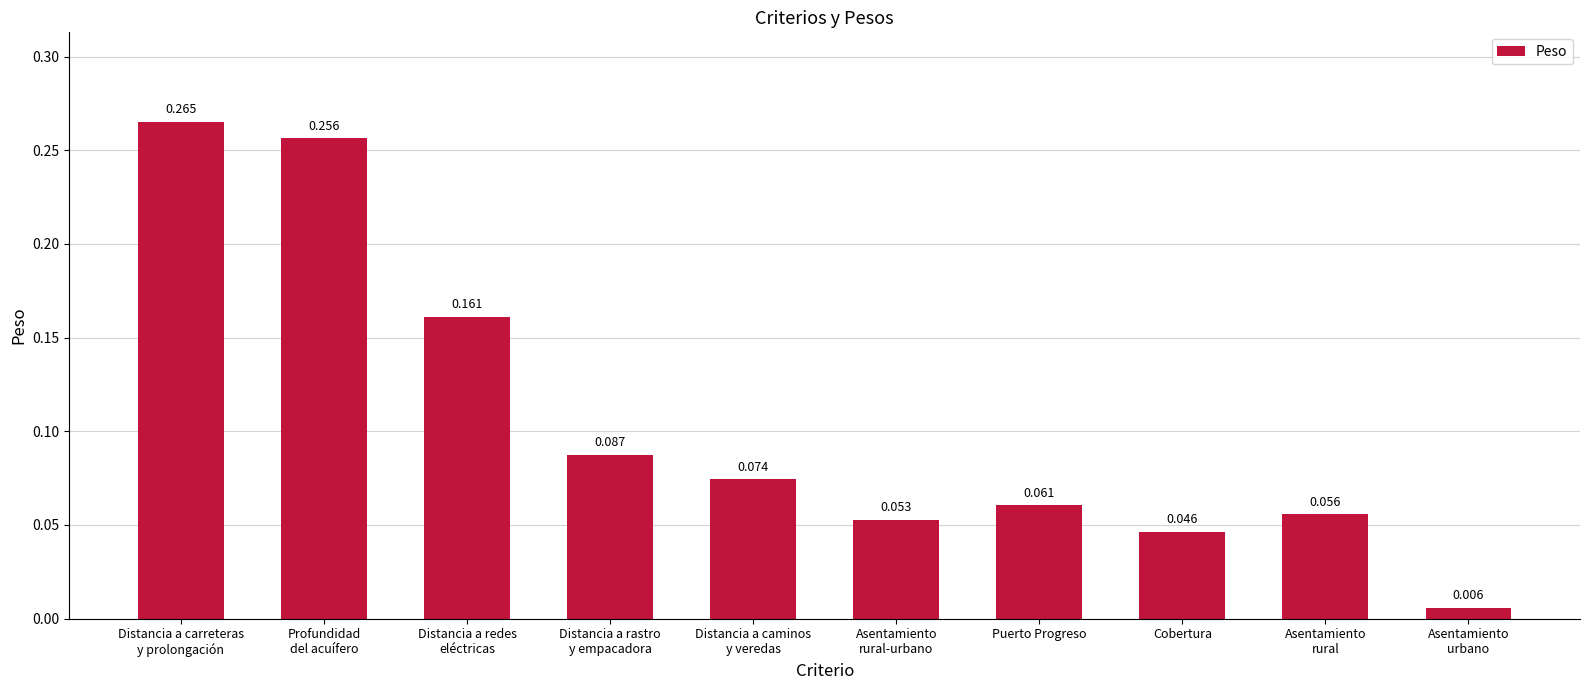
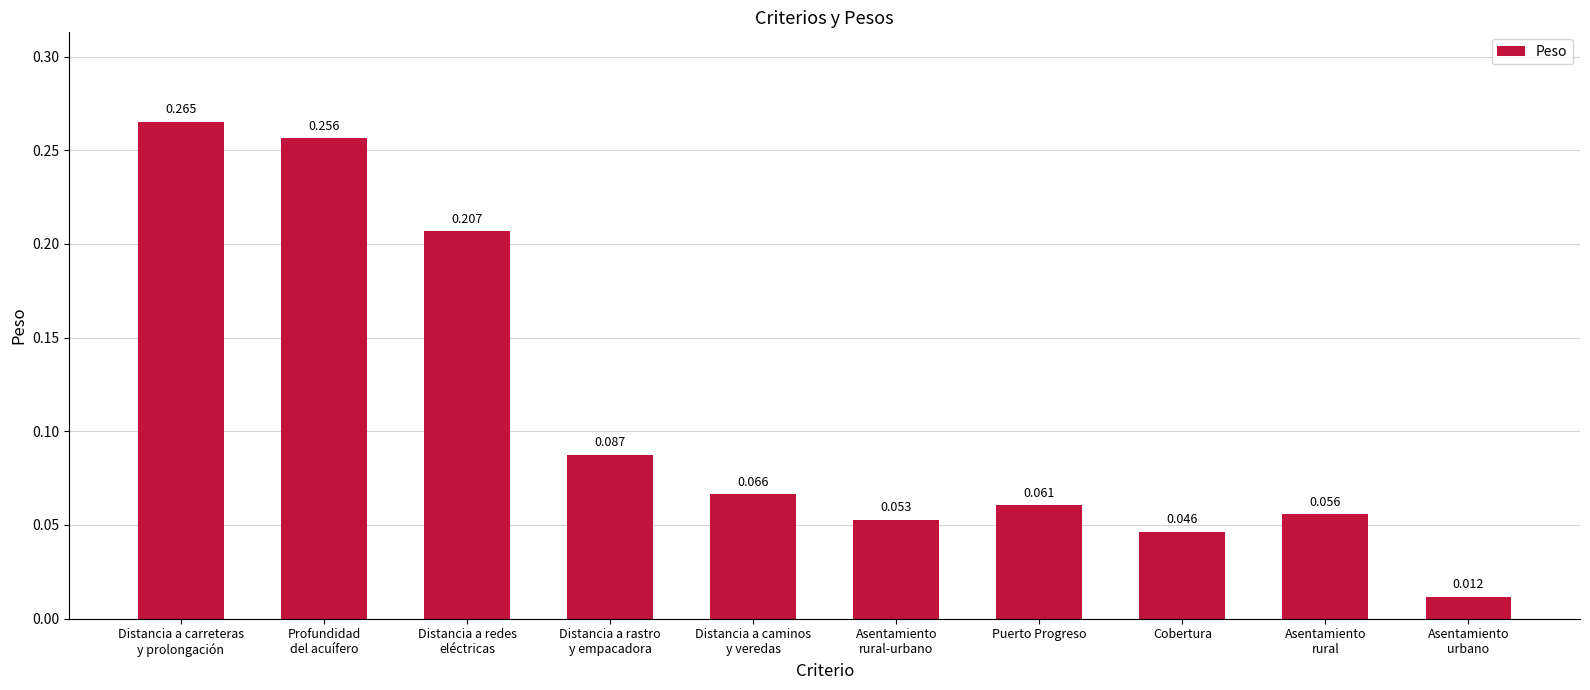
Distancia a redes eléctricas: 0.161 -> 0.207
Distancia a caminos y veredas: 0.074 -> 0.066
Asentamiento urbano: 0.006 -> 0.012
